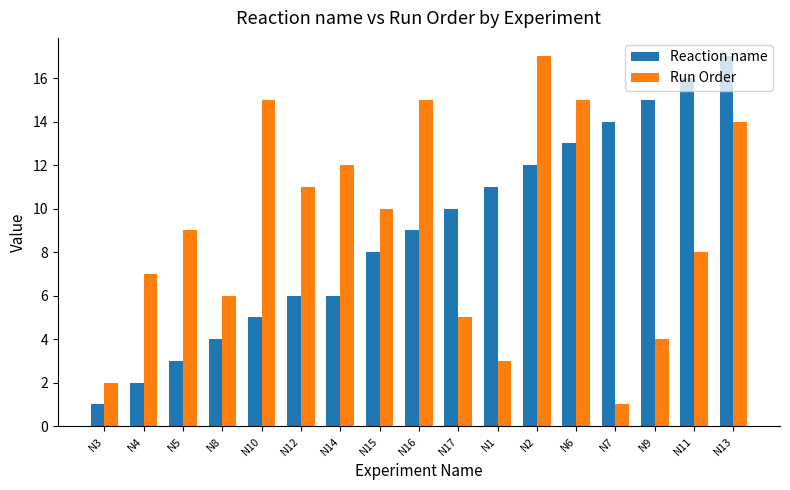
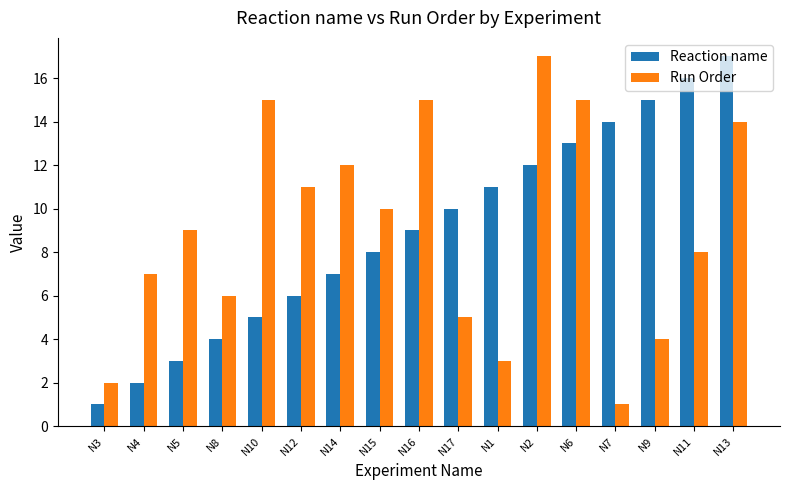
Reaction name, N14: 6 -> 7
